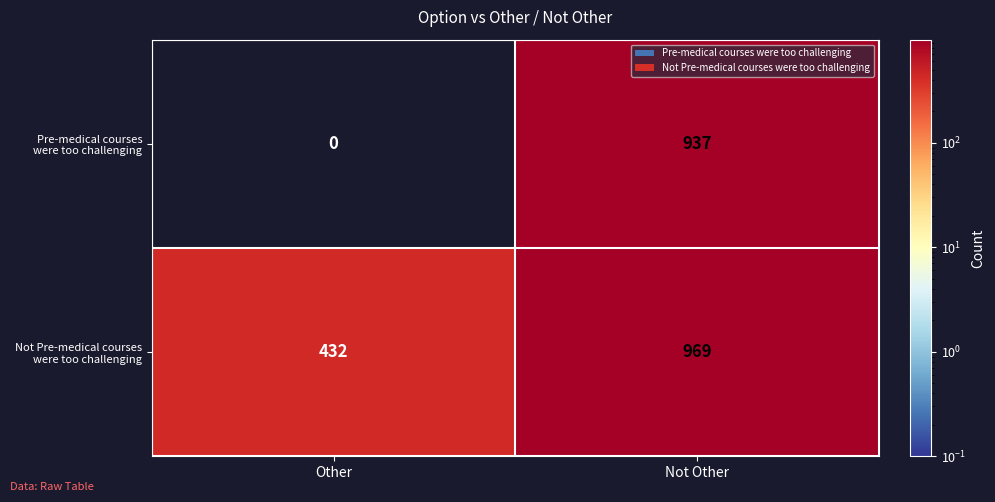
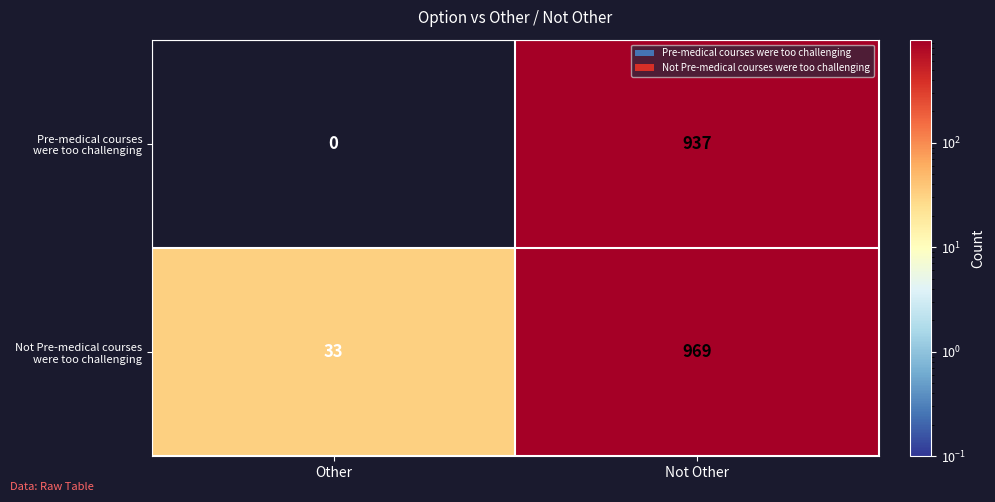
Not Pre-medical courses were too challenging, Other: 432 -> 33
